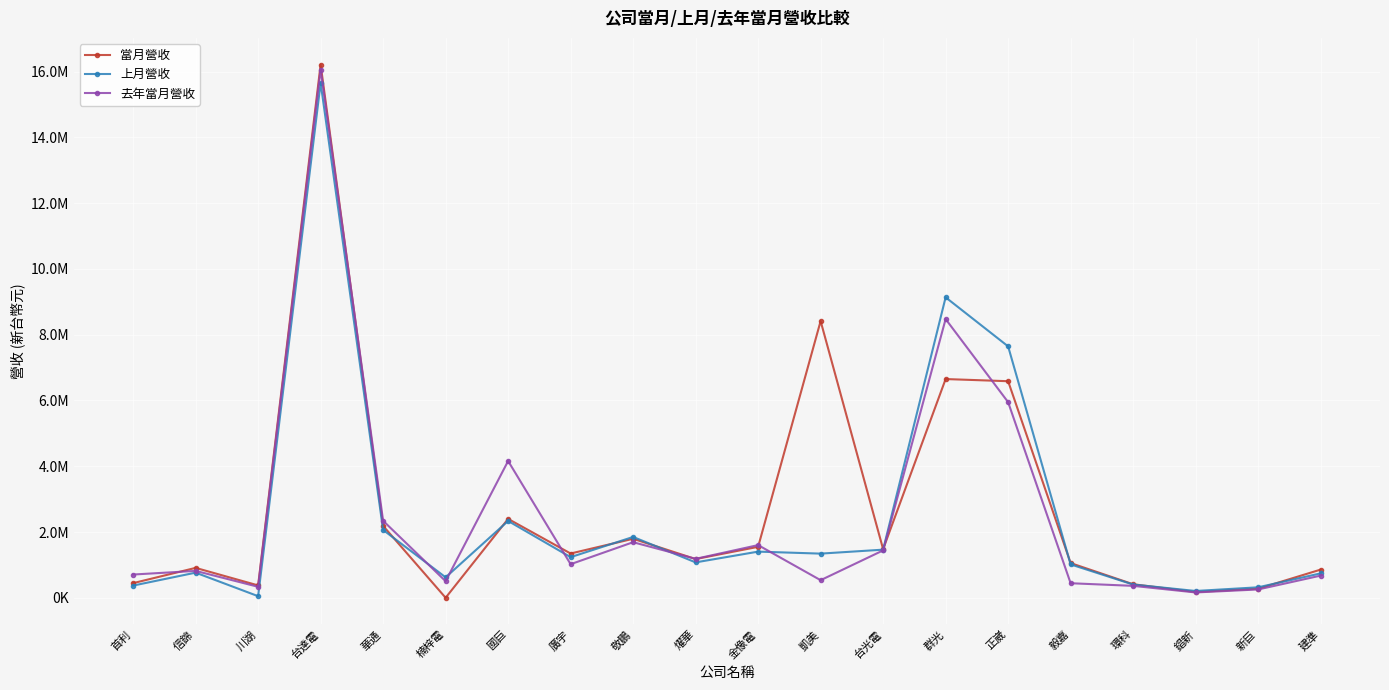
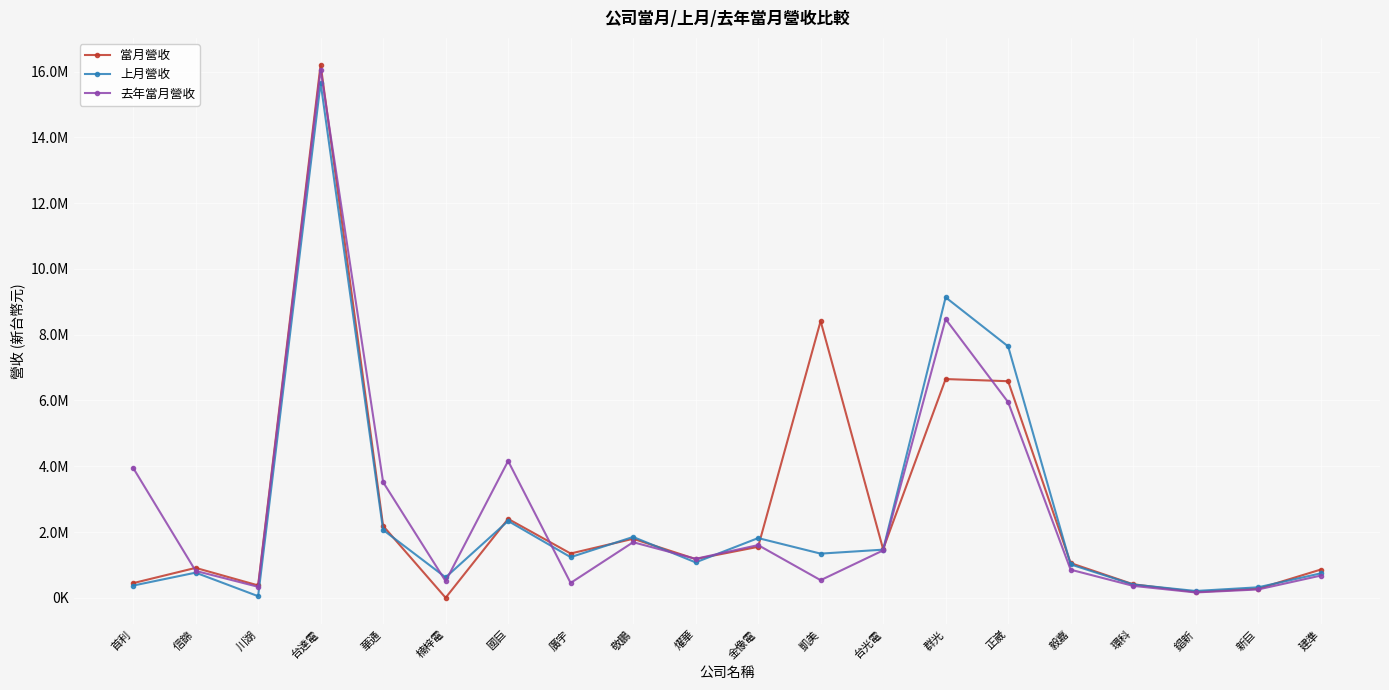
去年當月營收, 首利: 700000 -> 4000000
去年當月營收, 華通: 2300000 -> 3500000
去年當月營收, 廣宇: 1000000 -> 500000
上月營收, 金像電: 1400000 -> 1800000
去年當月營收, 毅嘉: 400000 -> 900000
